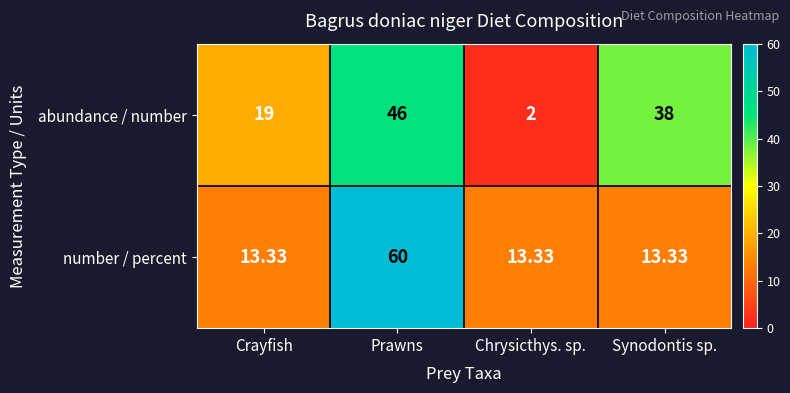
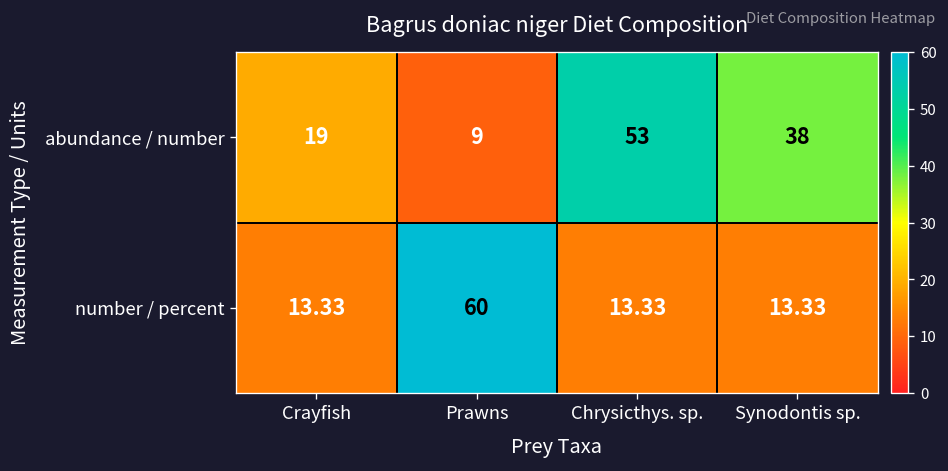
abundance / number, Prawns: 46 -> 9
abundance / number, Chrysicthys. sp.: 2 -> 53
